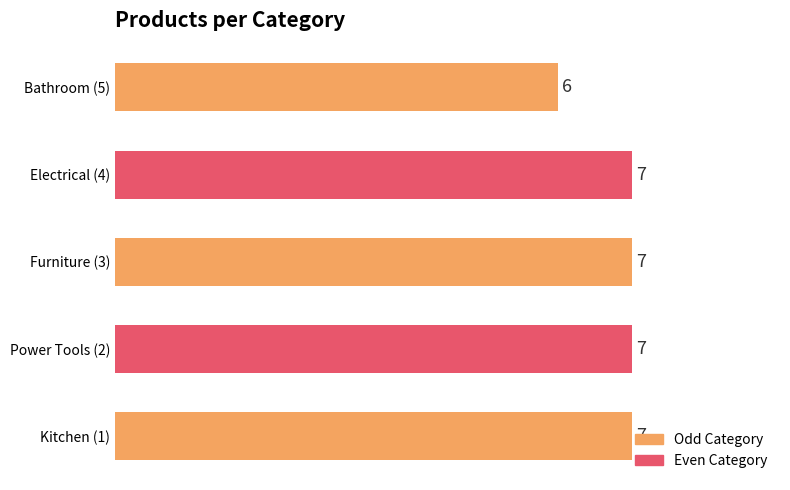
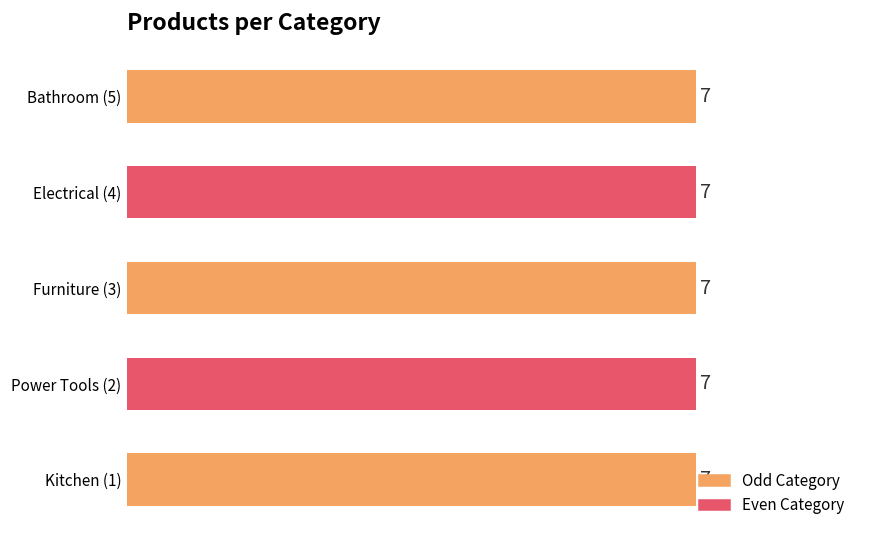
Bathroom (5): 6 -> 7
